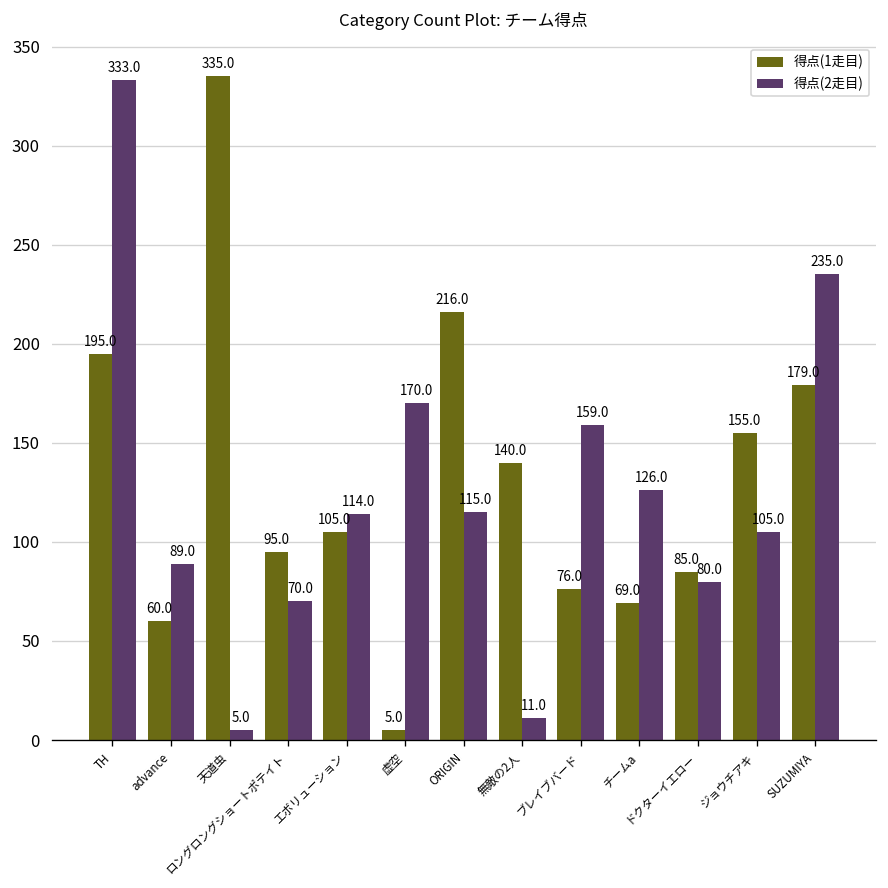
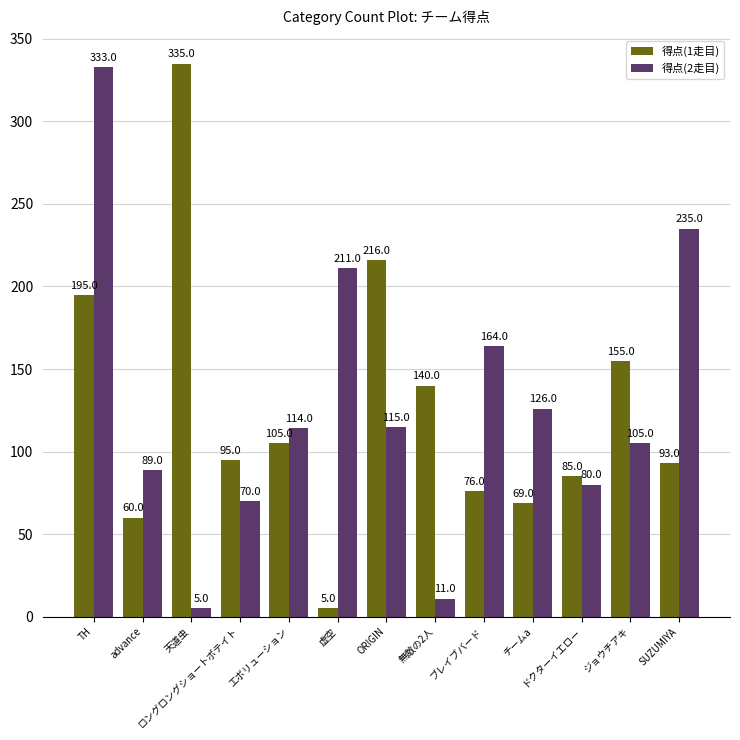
得点(2走目), 虚空: 170.0 -> 211.0
得点(2走目), ブレイブバード: 159.0 -> 164.0
得点(1走目), SUZUMIYA: 179.0 -> 93.0
